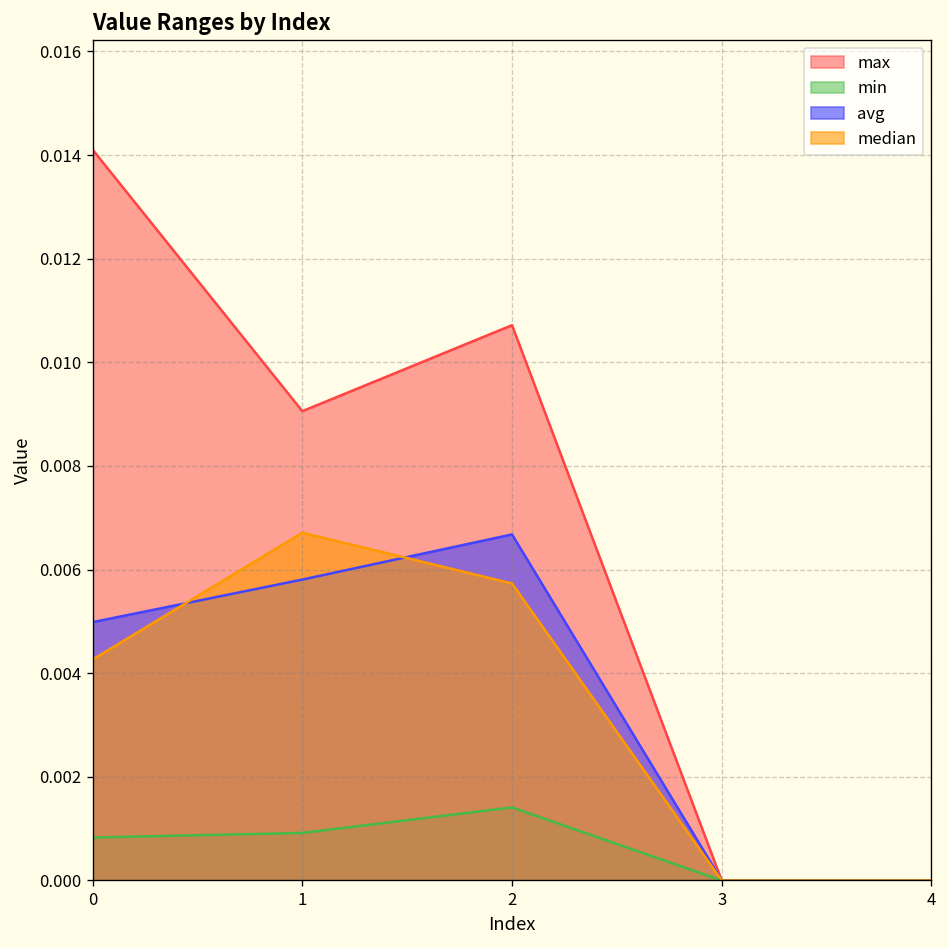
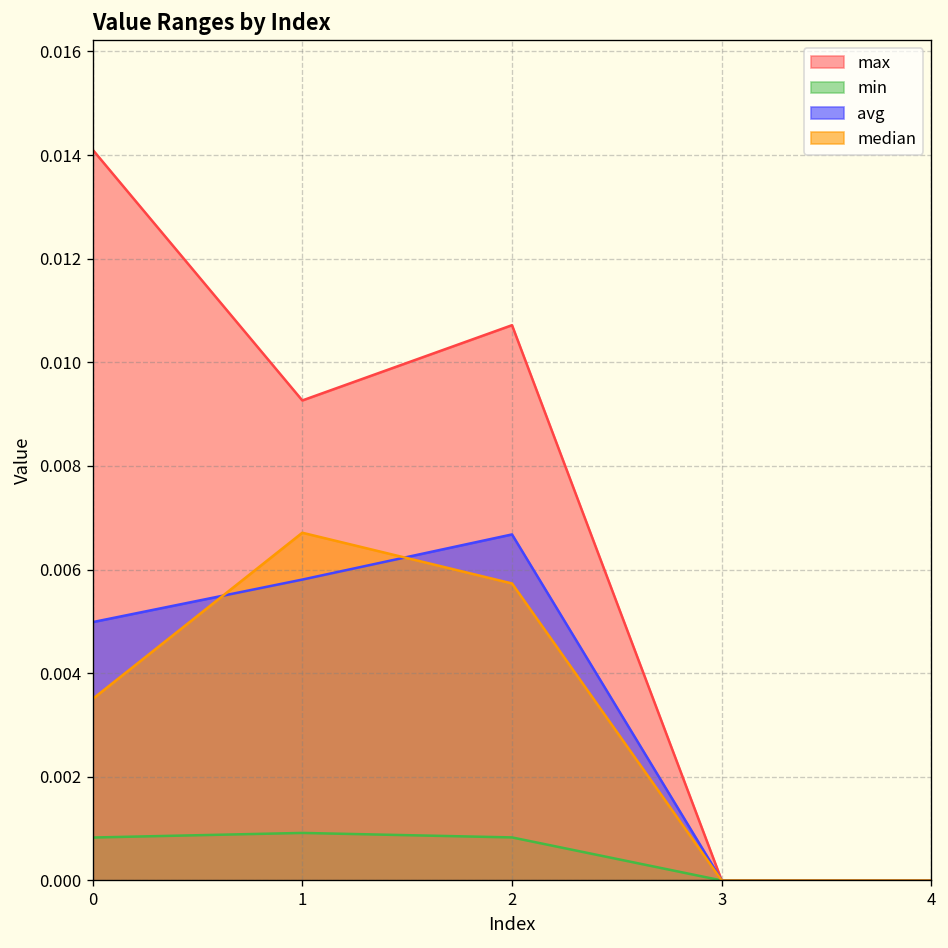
median, 0: 0.0043 -> 0.0035
max, 1: 0.0091 -> 0.0093
min, 2: 0.0014 -> 0.0008
